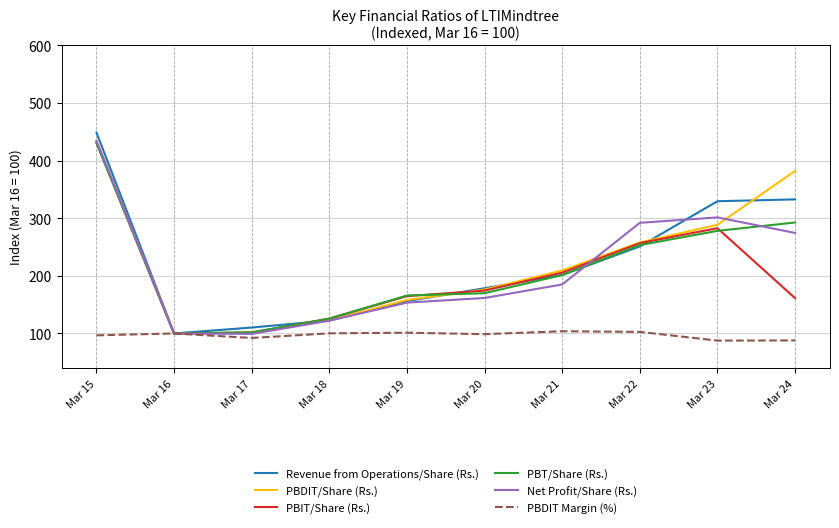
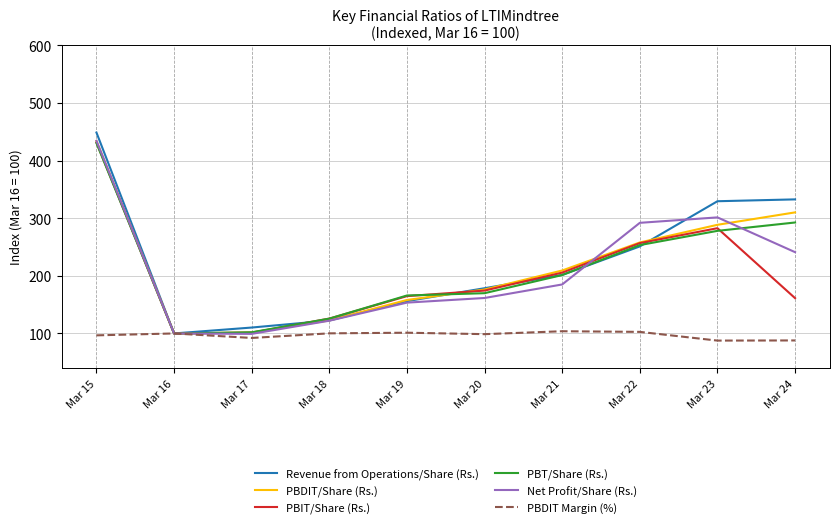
PBDIT/Share (Rs.), Mar 24: 380 -> 310
Net Profit/Share (Rs.), Mar 24: 270 -> 240
